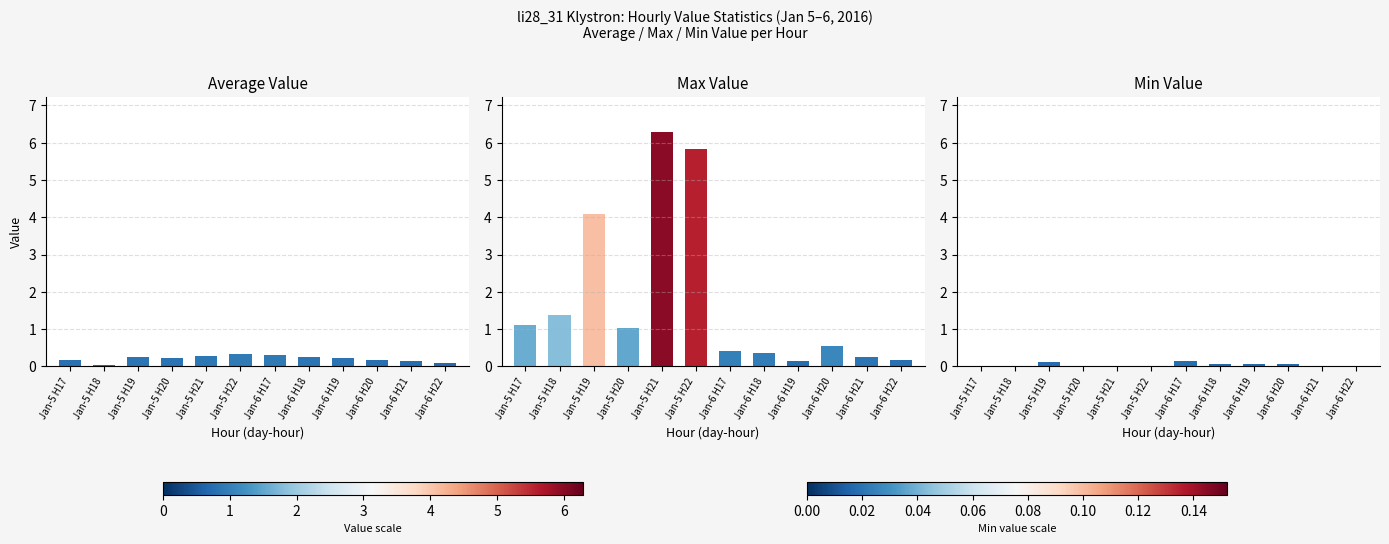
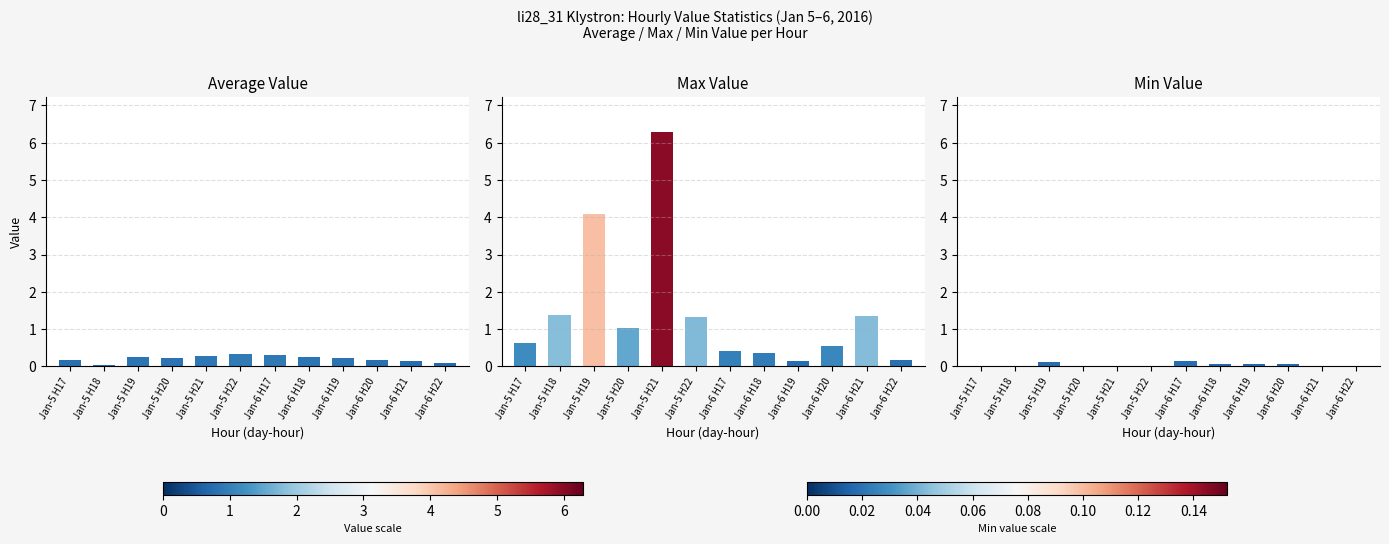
Max Value, Jan-5 H17: 1.1 -> 0.6
Max Value, Jan-5 H22: 5.8 -> 1.3
Max Value, Jan-6 H21: 0.2 -> 1.4
